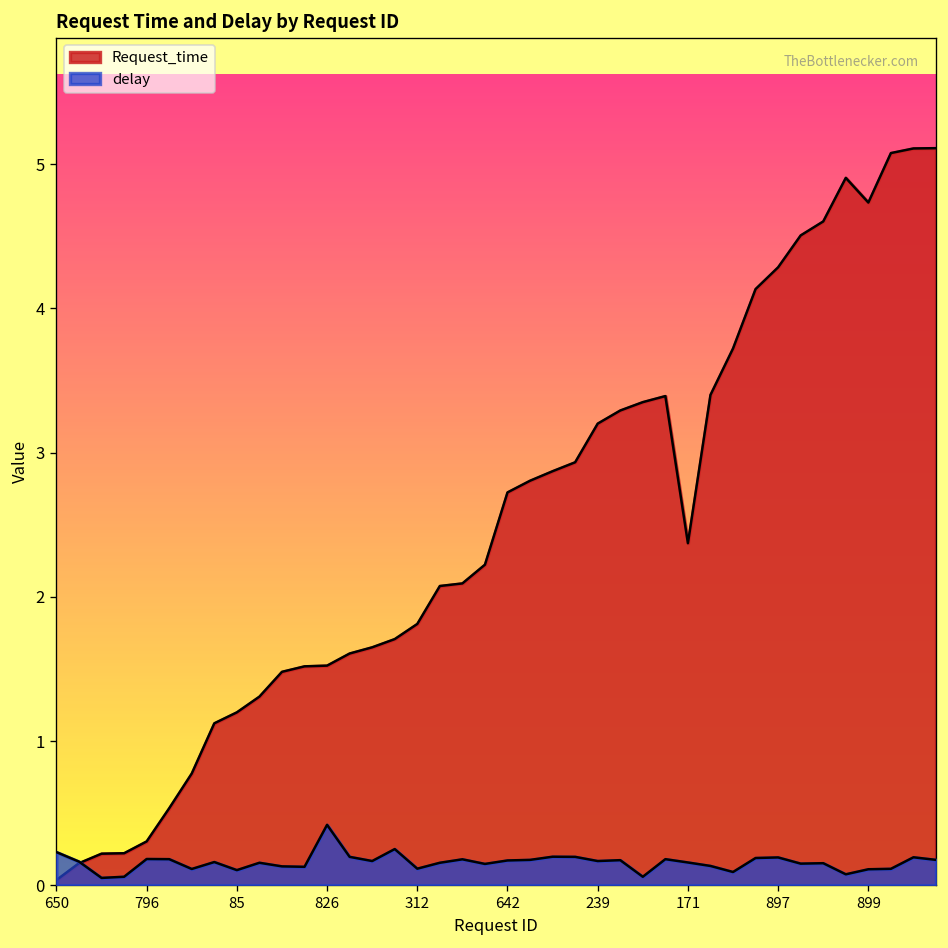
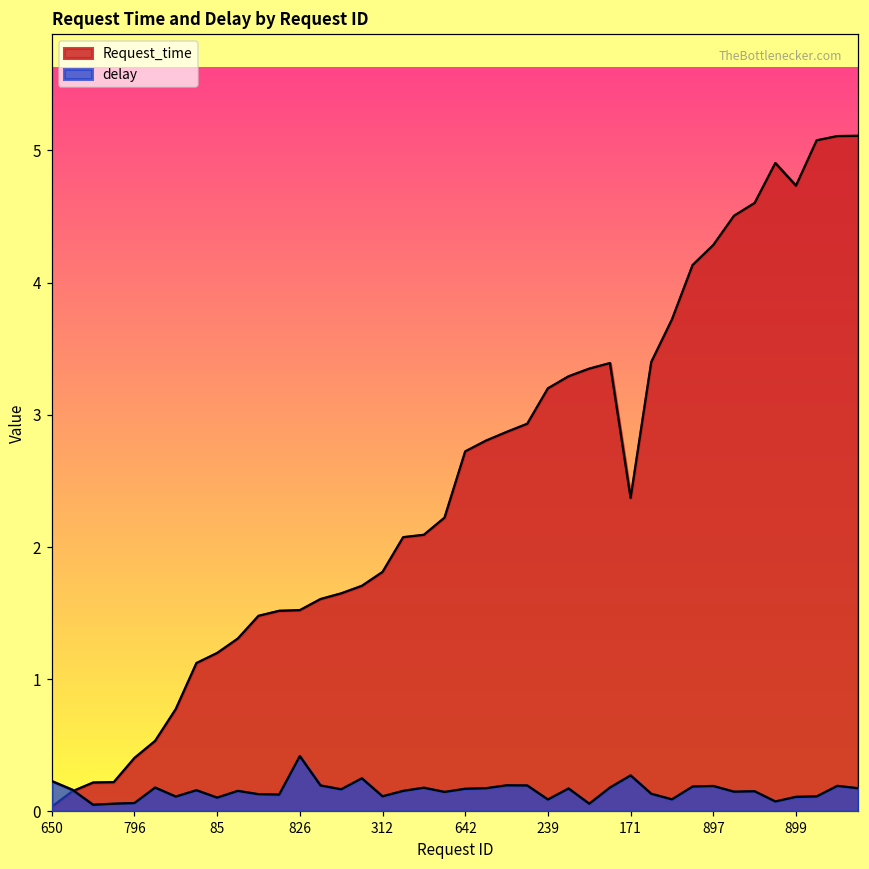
Request_time, 796: 0.30 -> 0.41
delay, 796: 0.18 -> 0.06
delay, 239: 0.17 -> 0.09
delay, 171: 0.16 -> 0.27
